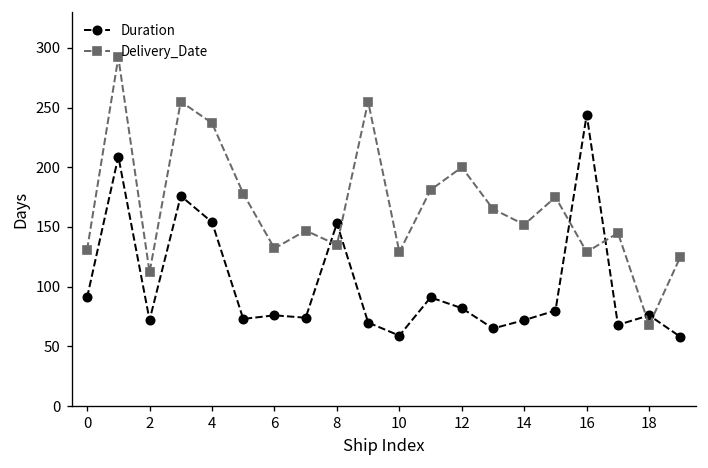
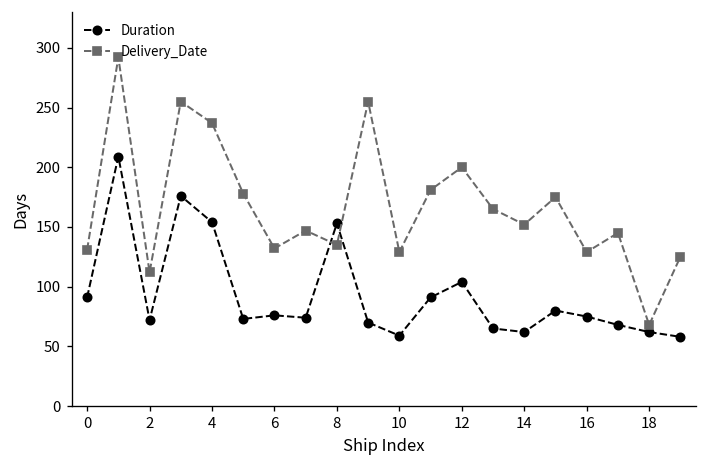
Duration, 12: 80 -> 100
Duration, 14: 70 -> 60
Duration, 16: 240 -> 80
Duration, 18: 80 -> 60
